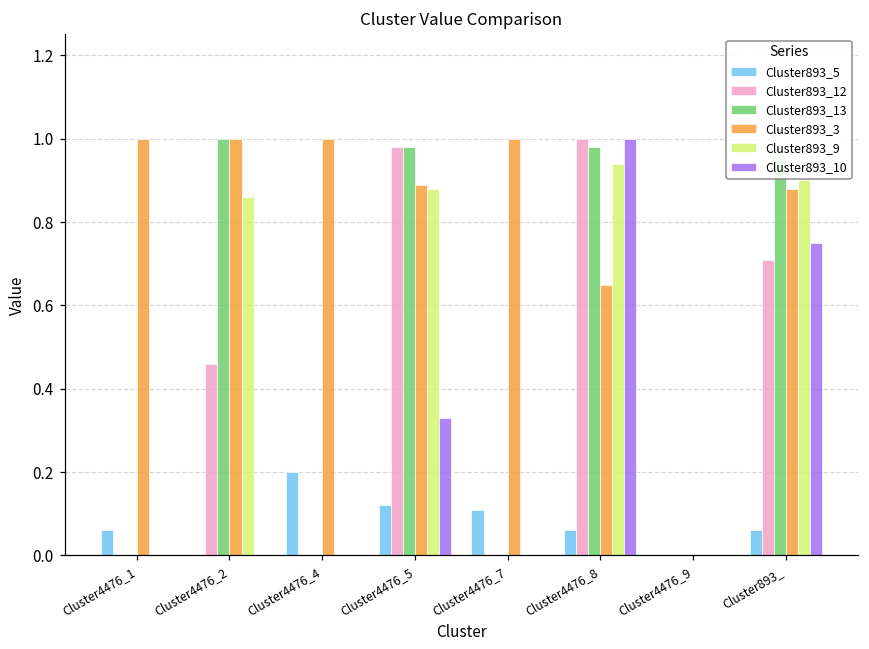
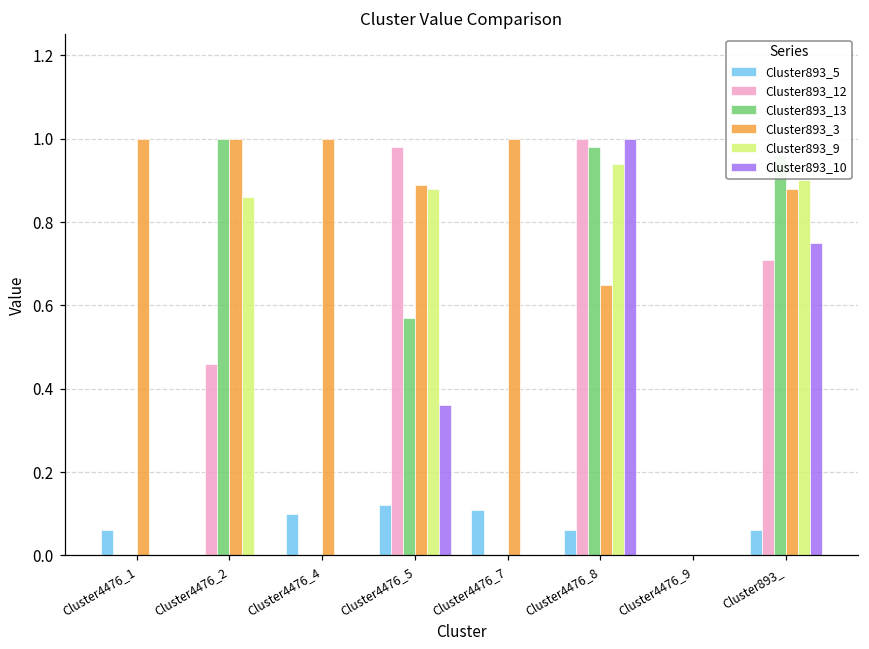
Cluster893_5, Cluster4476_4: 0.2 -> 0.1
Cluster893_13, Cluster4476_5: 0.98 -> 0.57
Cluster893_10, Cluster4476_5: 0.33 -> 0.36
